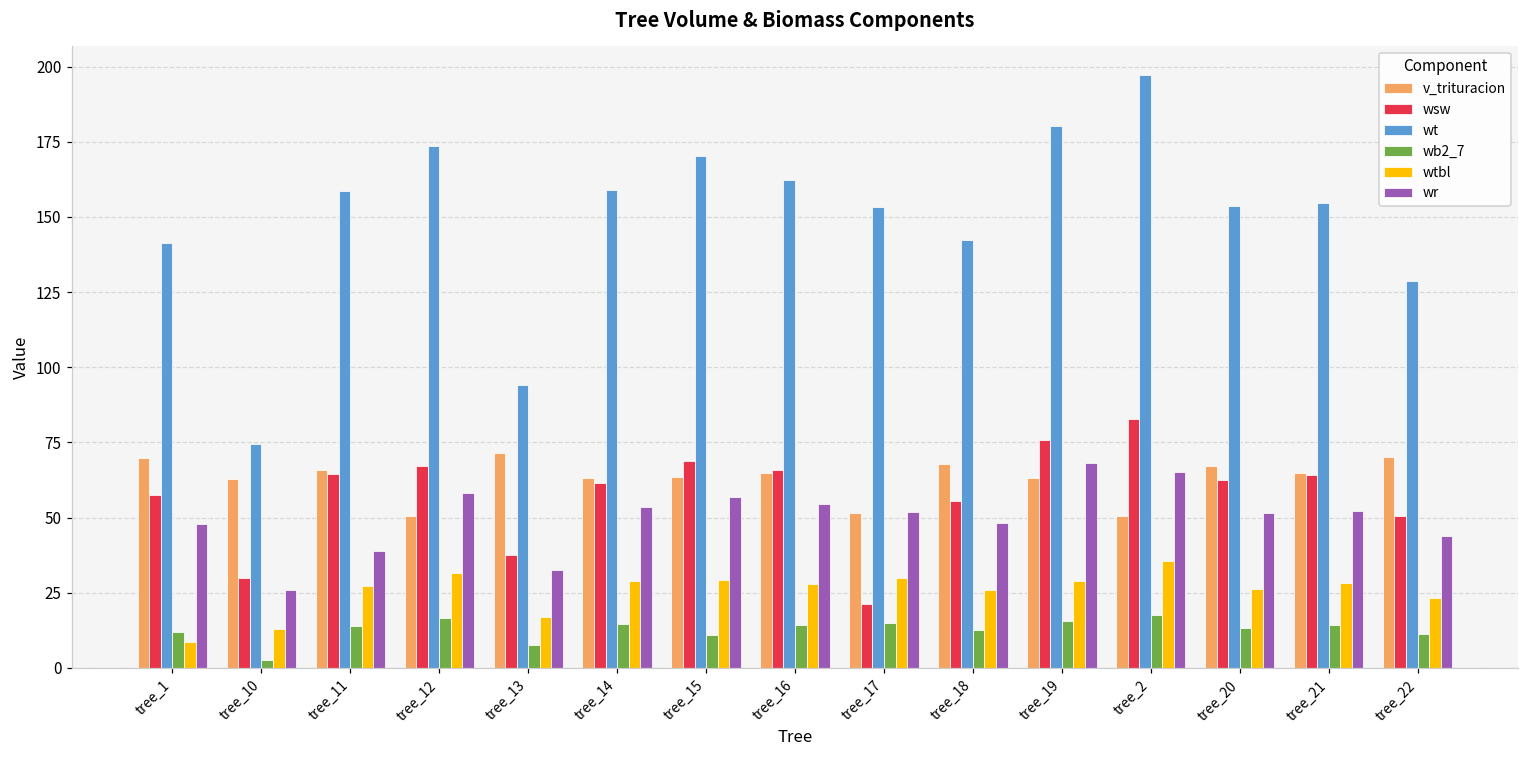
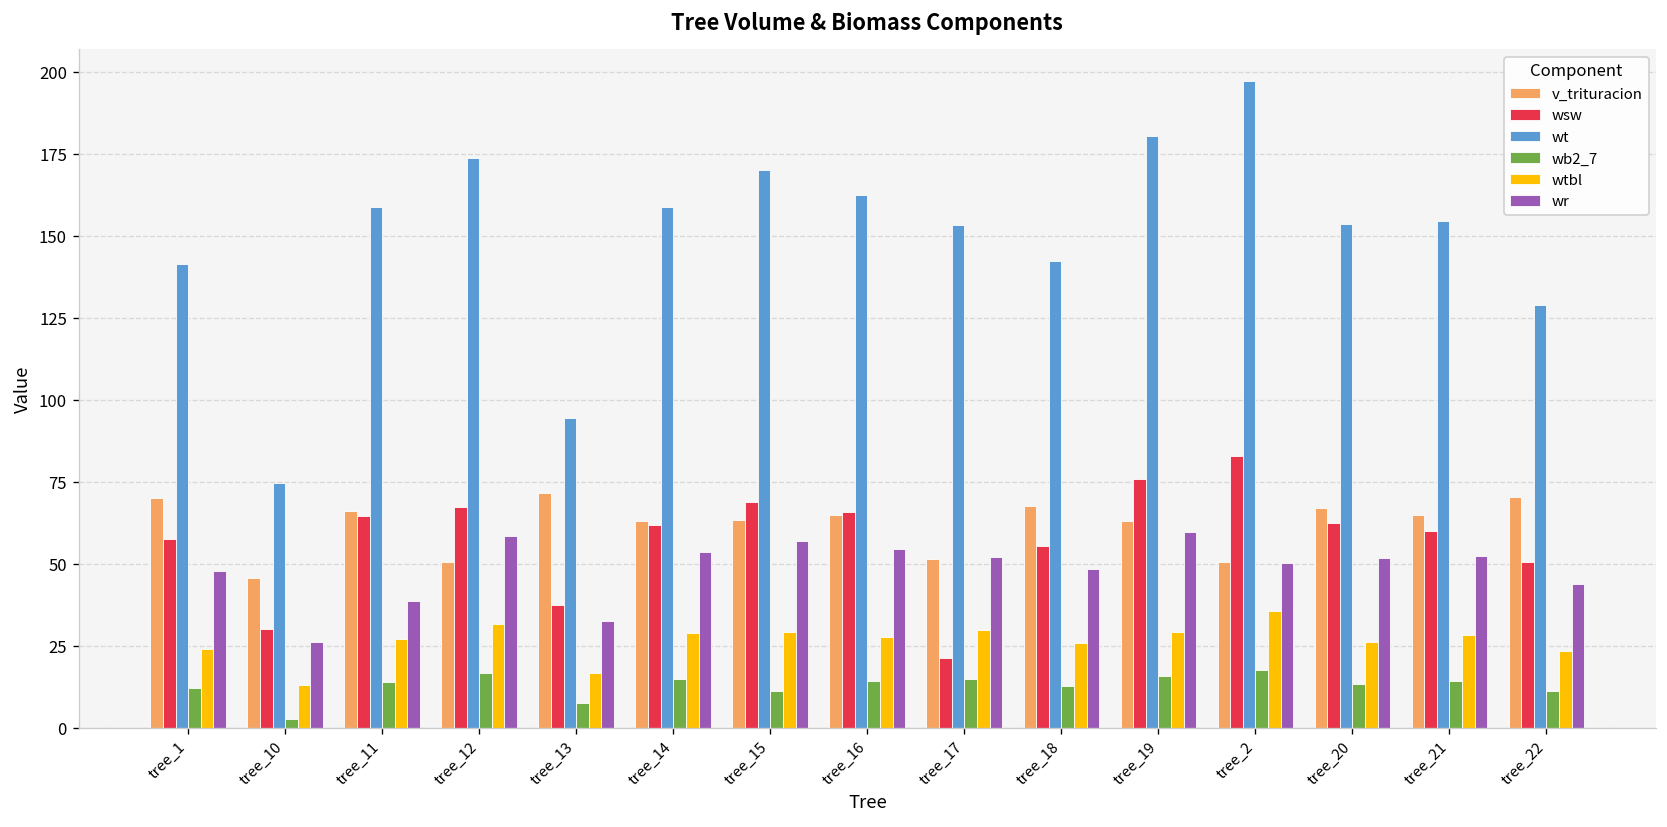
wtbl, tree_1: 8 -> 24
v_trituracion, tree_10: 63 -> 46
wr, tree_19: 68 -> 60
wr, tree_2: 65 -> 50
wsw, tree_21: 64 -> 60
